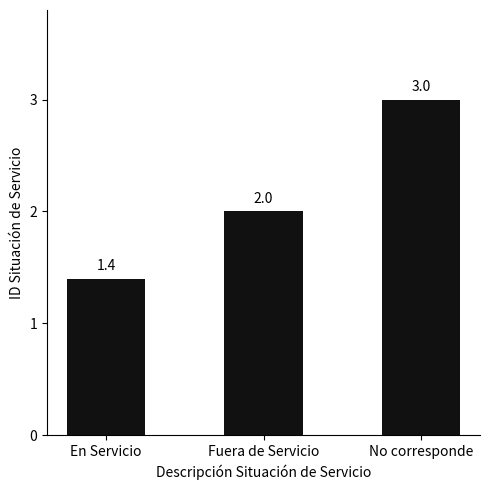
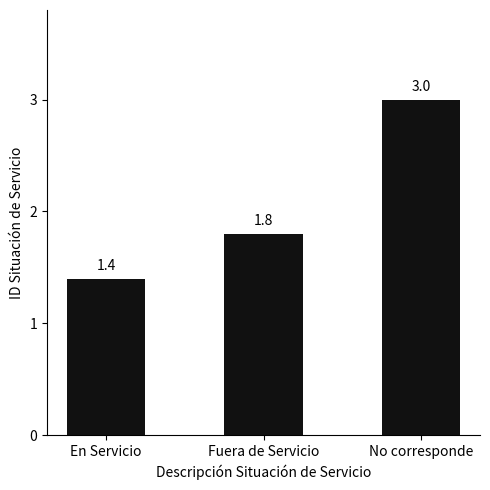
Fuera de Servicio: 2.0 -> 1.8
